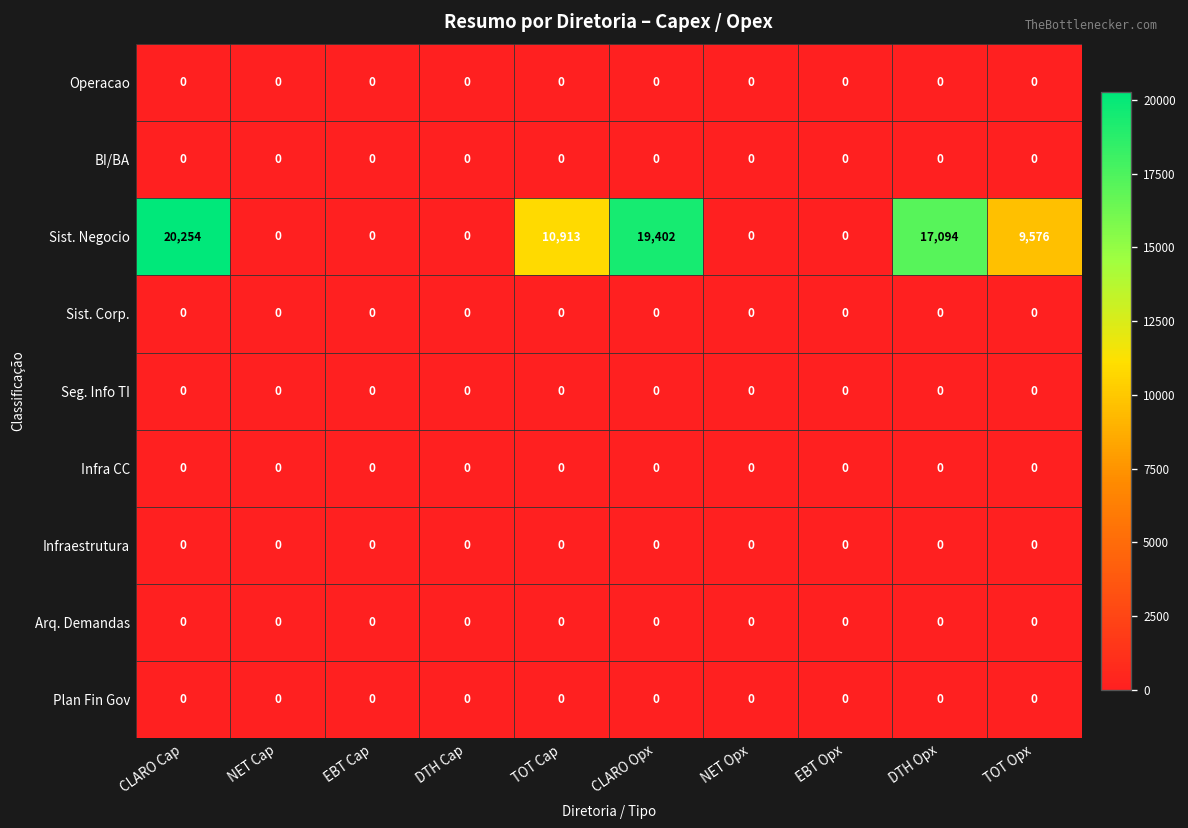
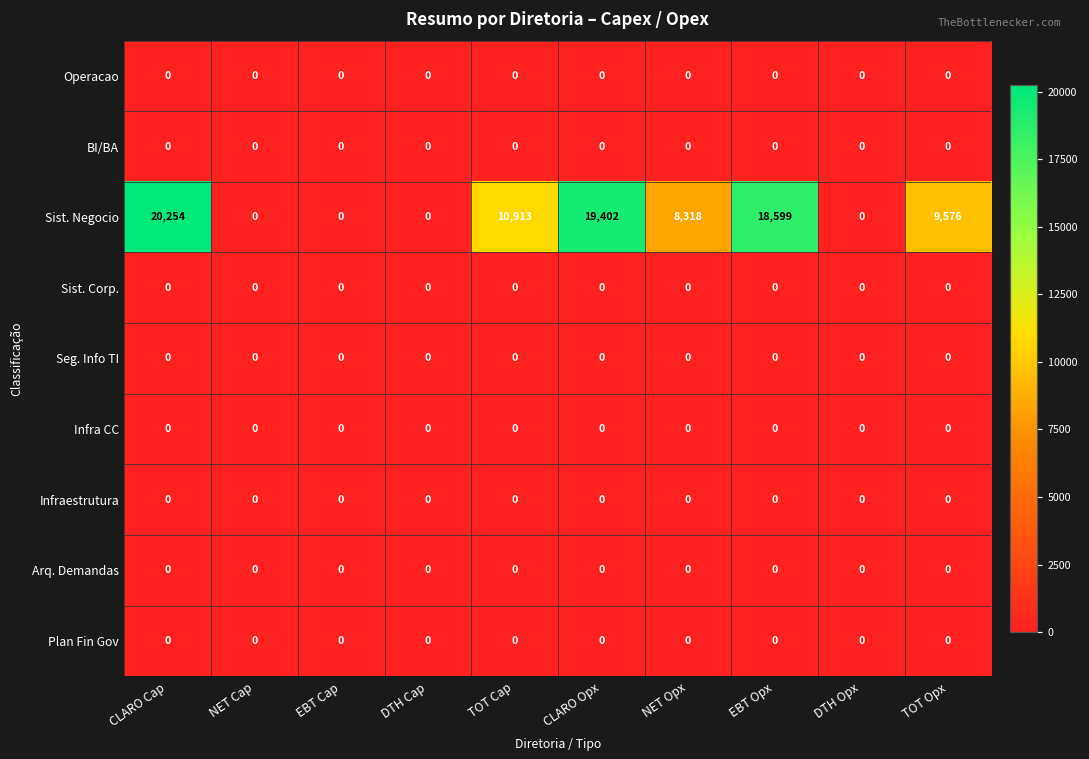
Sist. Negocio, NET Opx: 0 -> 8,318
Sist. Negocio, EBT Opx: 0 -> 18,599
Sist. Negocio, DTH Opx: 17,094 -> 0
